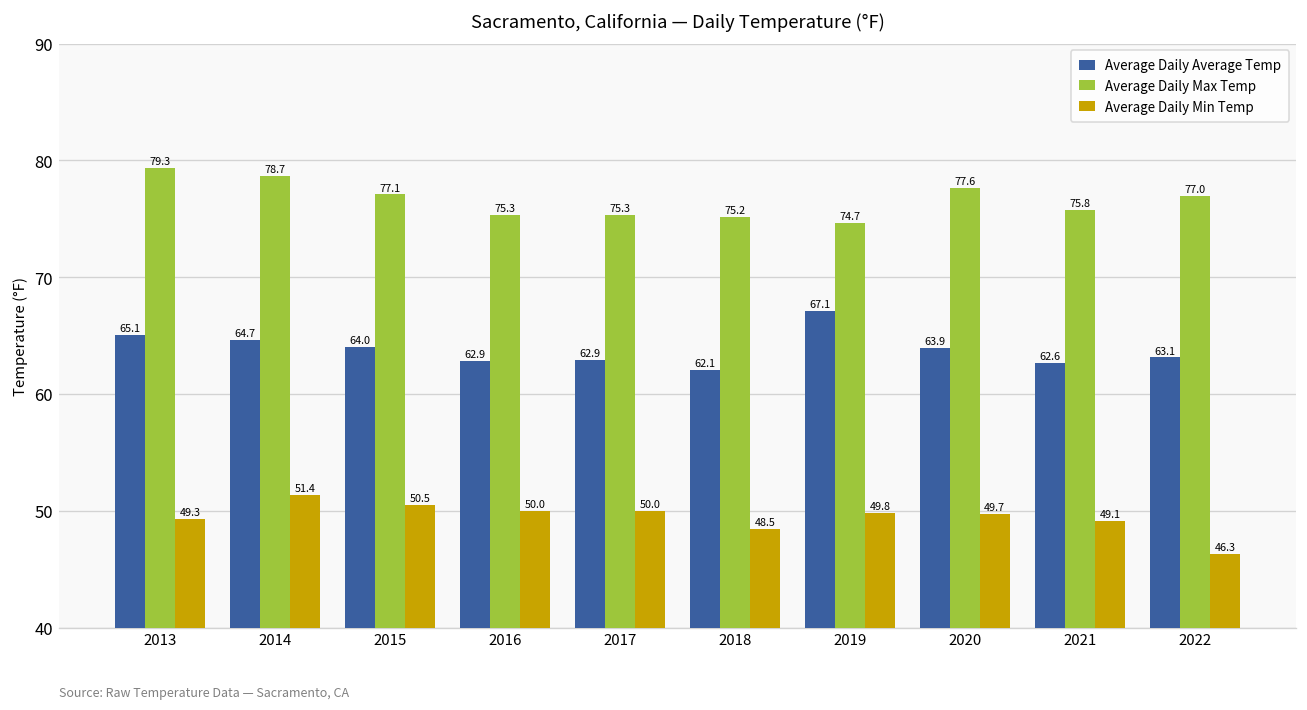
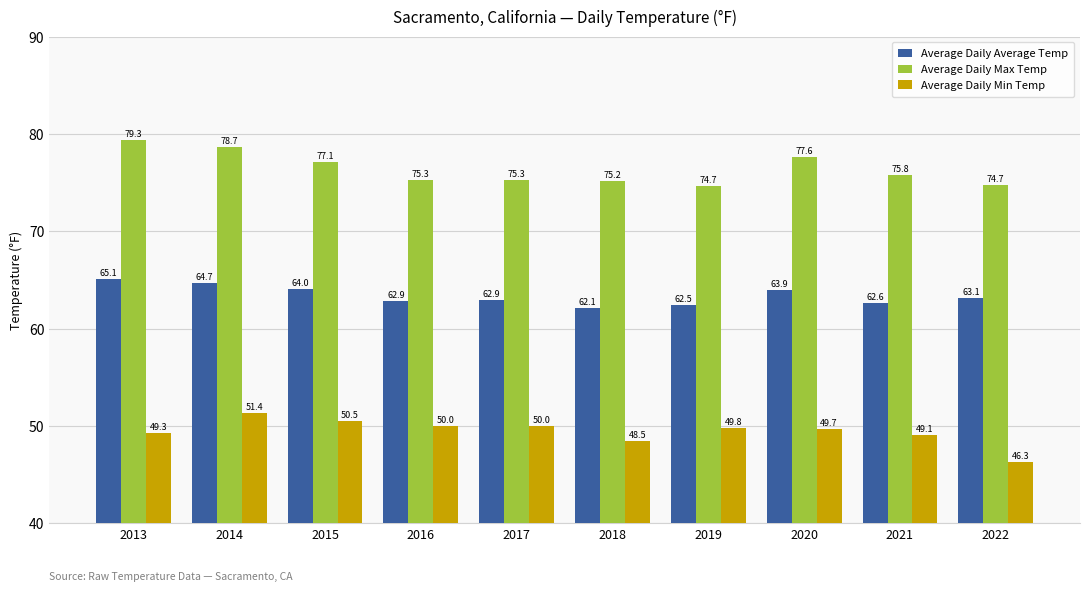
Average Daily Average Temp, 2019: 67.1 -> 62.5
Average Daily Max Temp, 2022: 77.0 -> 74.7
